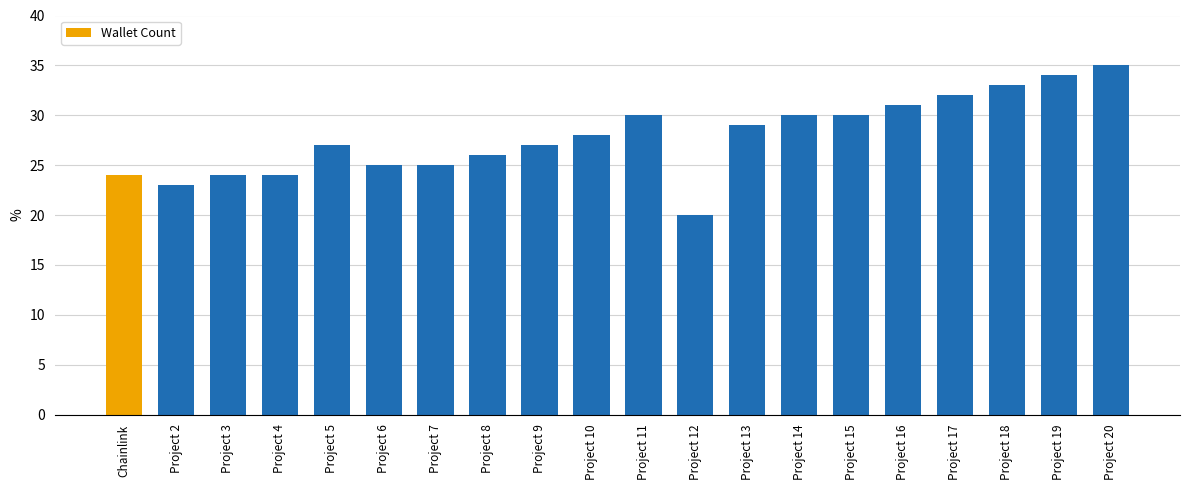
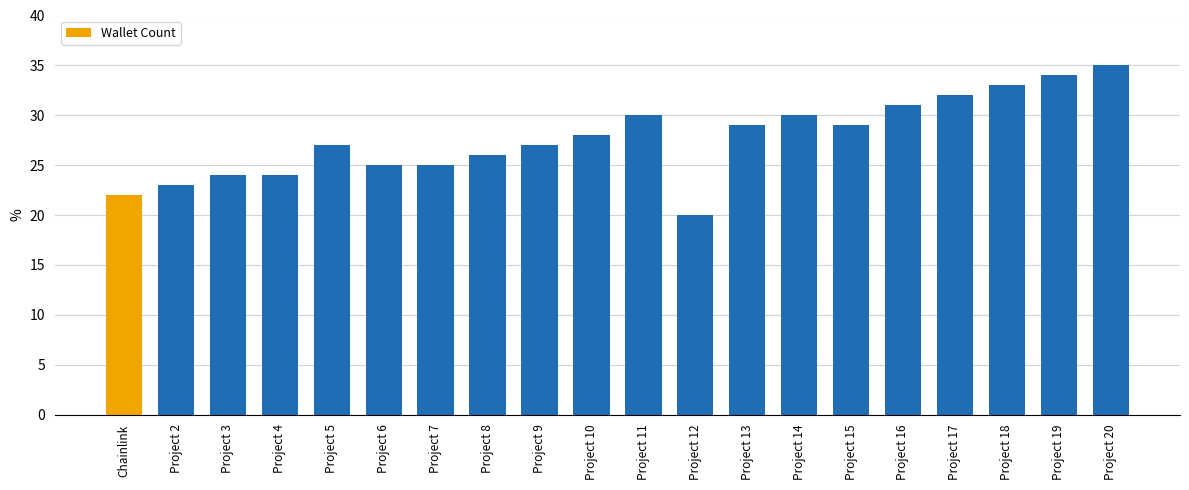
Chainlink: 24 -> 22
Project 15: 30 -> 29
